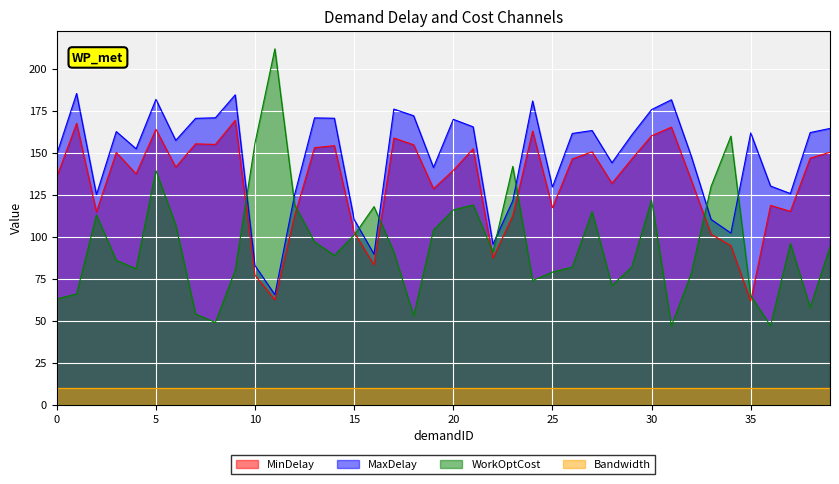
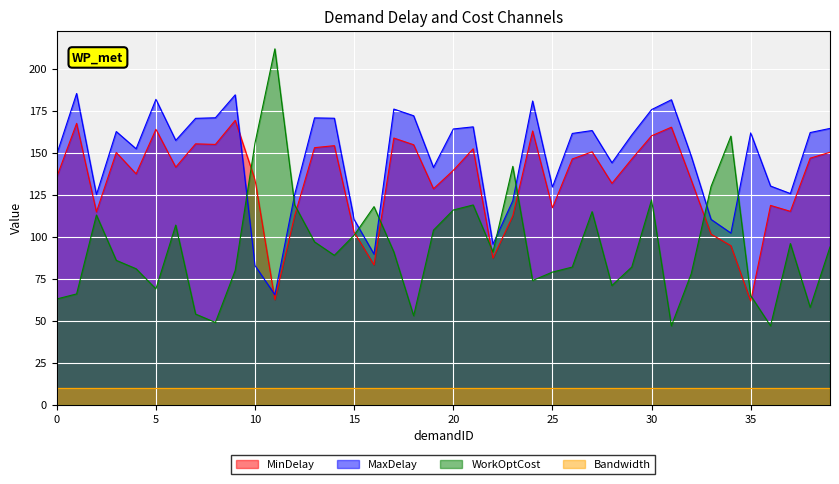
WorkOptCost, 5: 140 -> 69
MinDelay, 10: 77 -> 134
MaxDelay, 20: 170 -> 164
